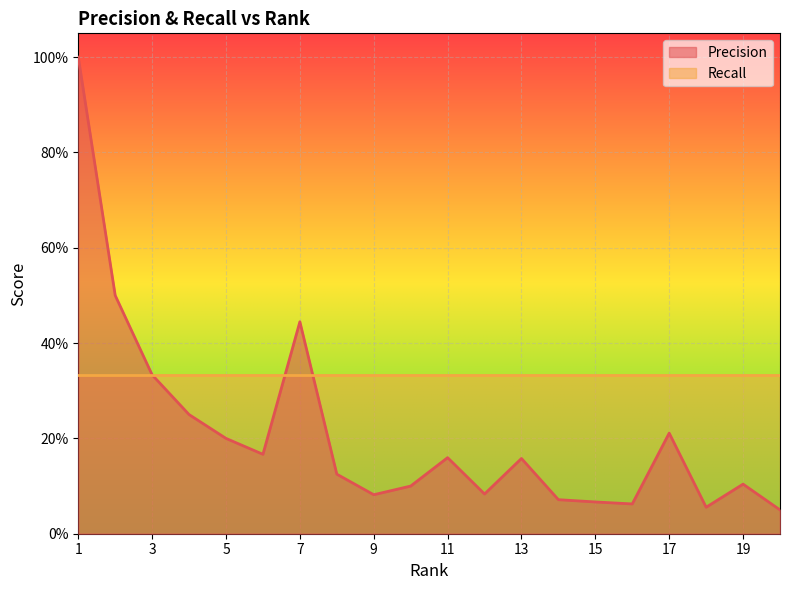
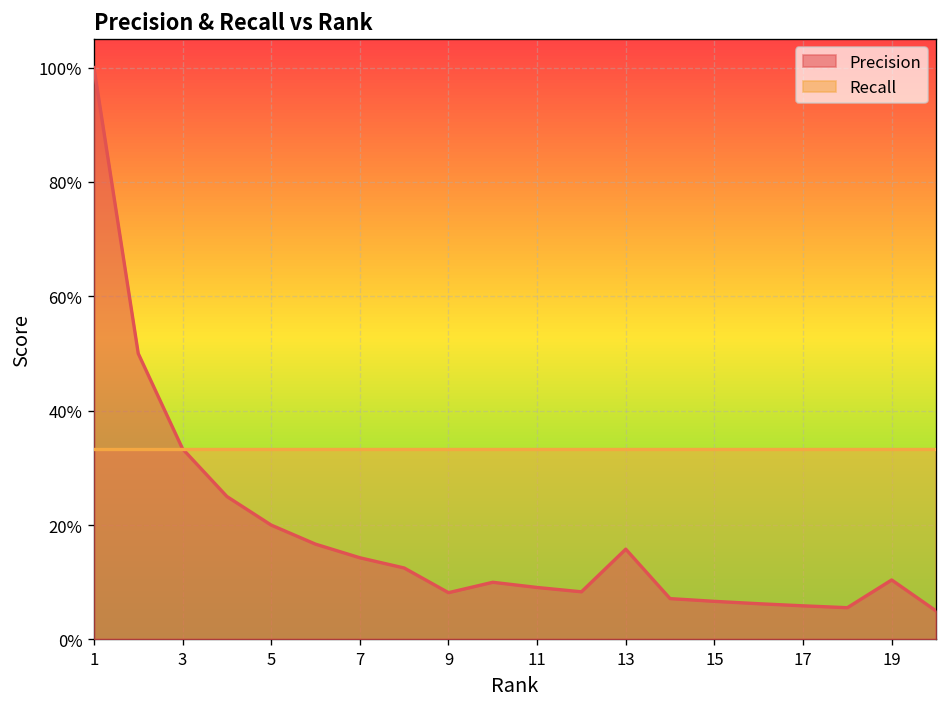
Precision, 7: 44% -> 14%
Precision, 11: 16% -> 9%
Precision, 17: 21% -> 6%
